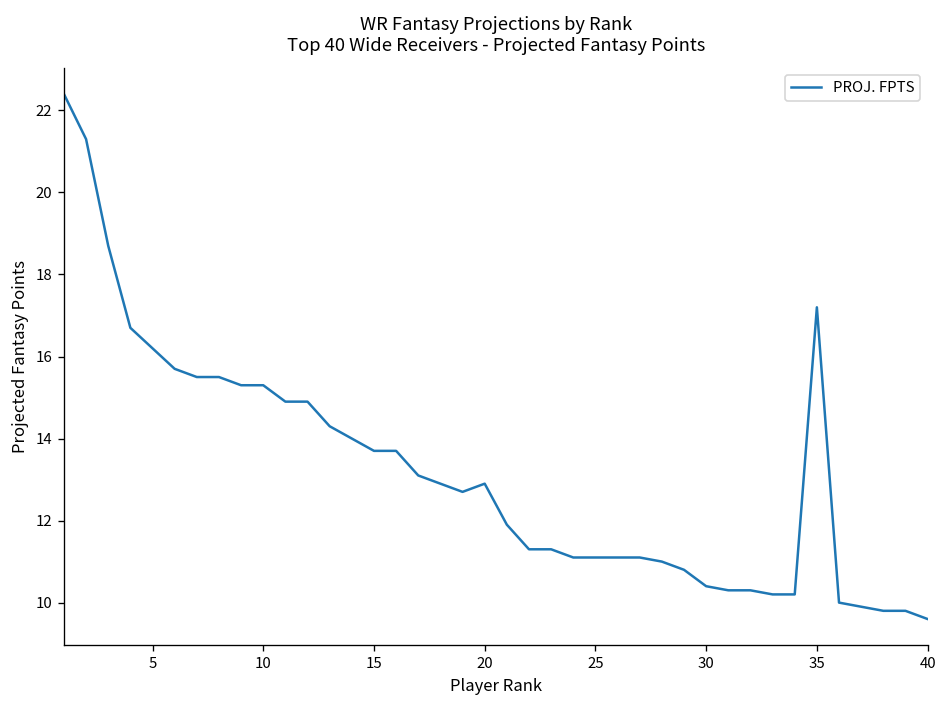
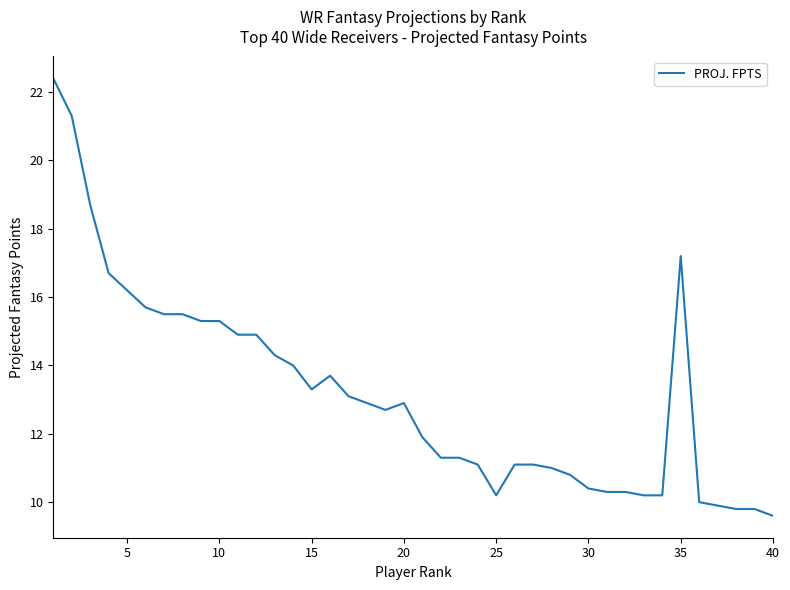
15: 13.7 -> 13.3
25: 11.1 -> 10.2
